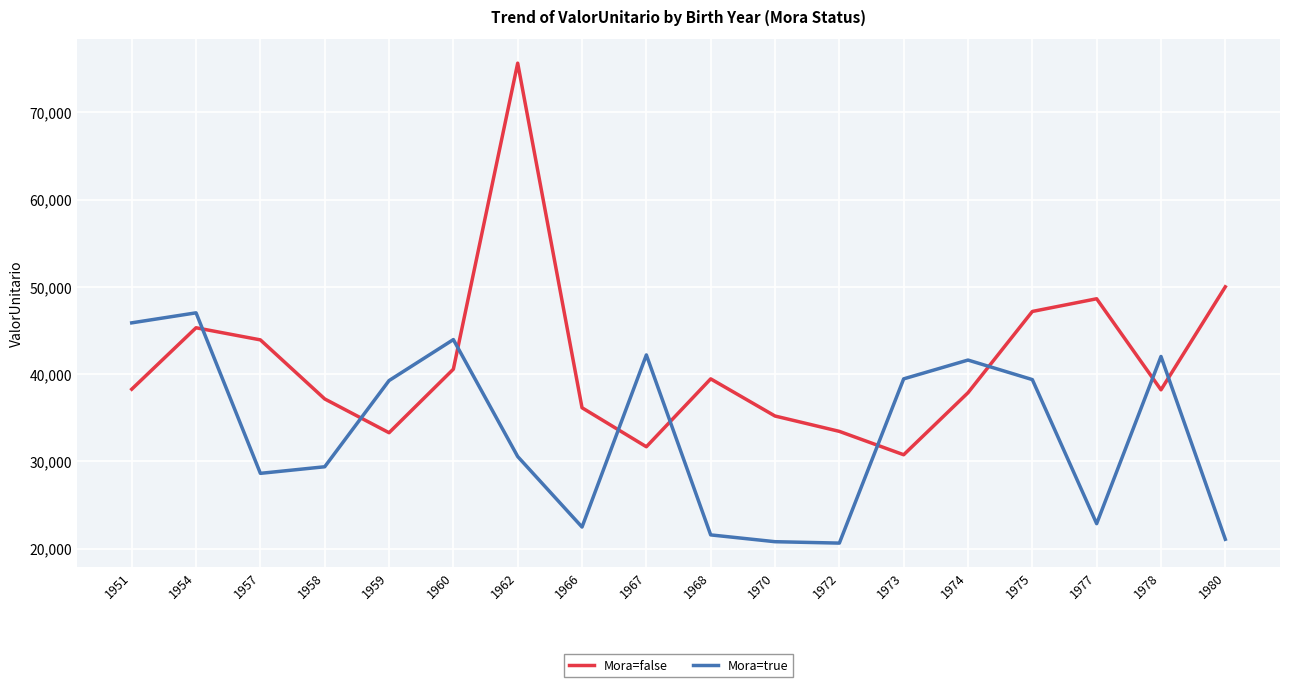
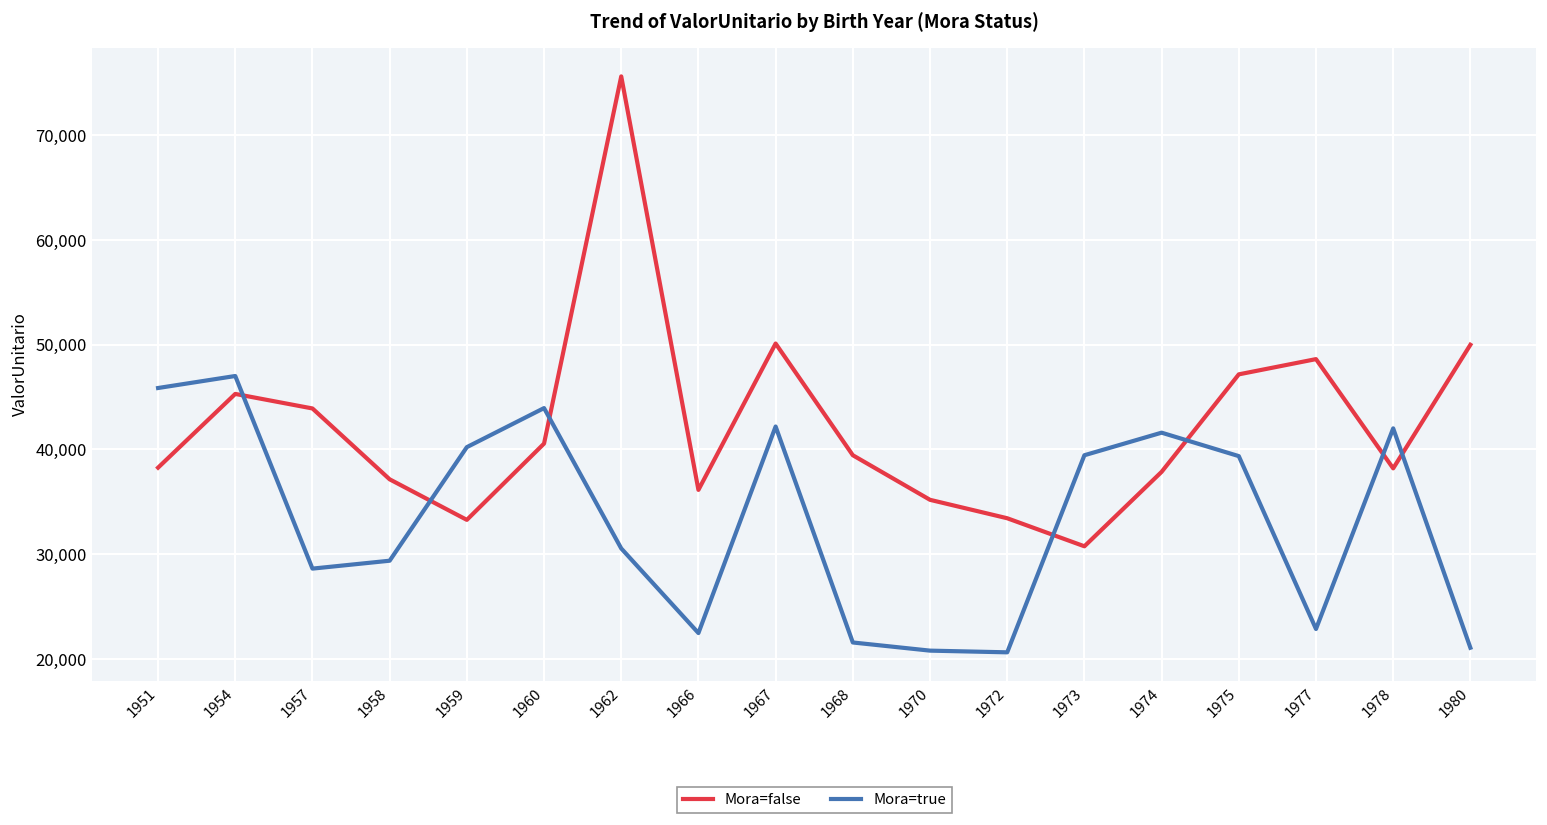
Mora=true, 1959: 39,000 -> 40,000
Mora=false, 1967: 32,000 -> 50,000
